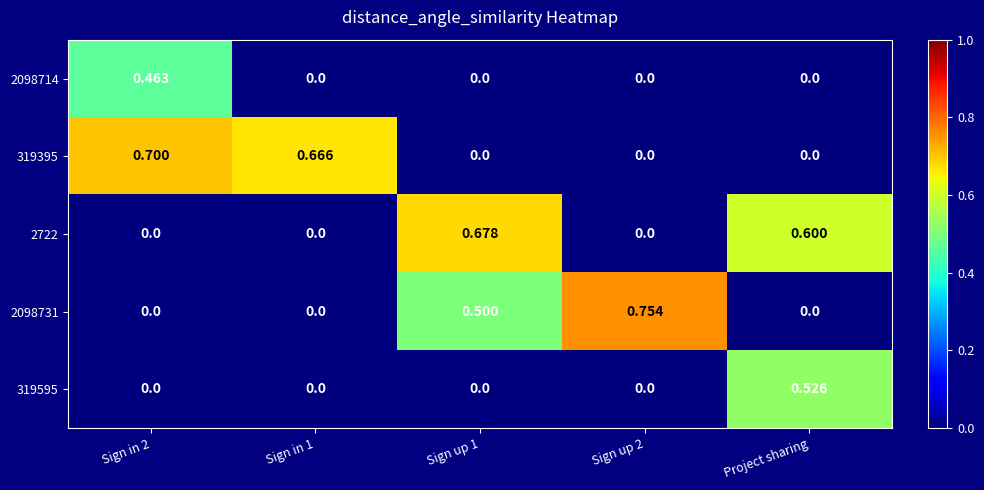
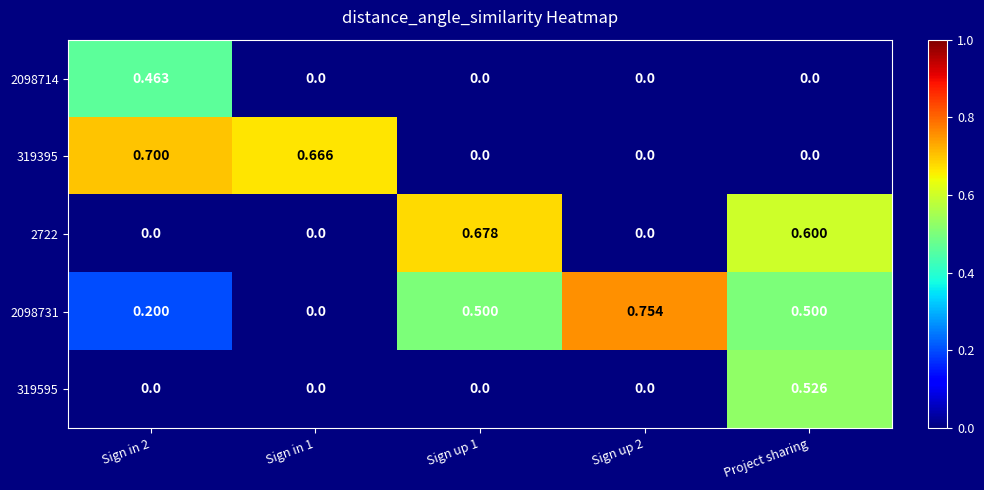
2098731, Sign in 2: 0.0 -> 0.200
2098731, Project sharing: 0.0 -> 0.500
